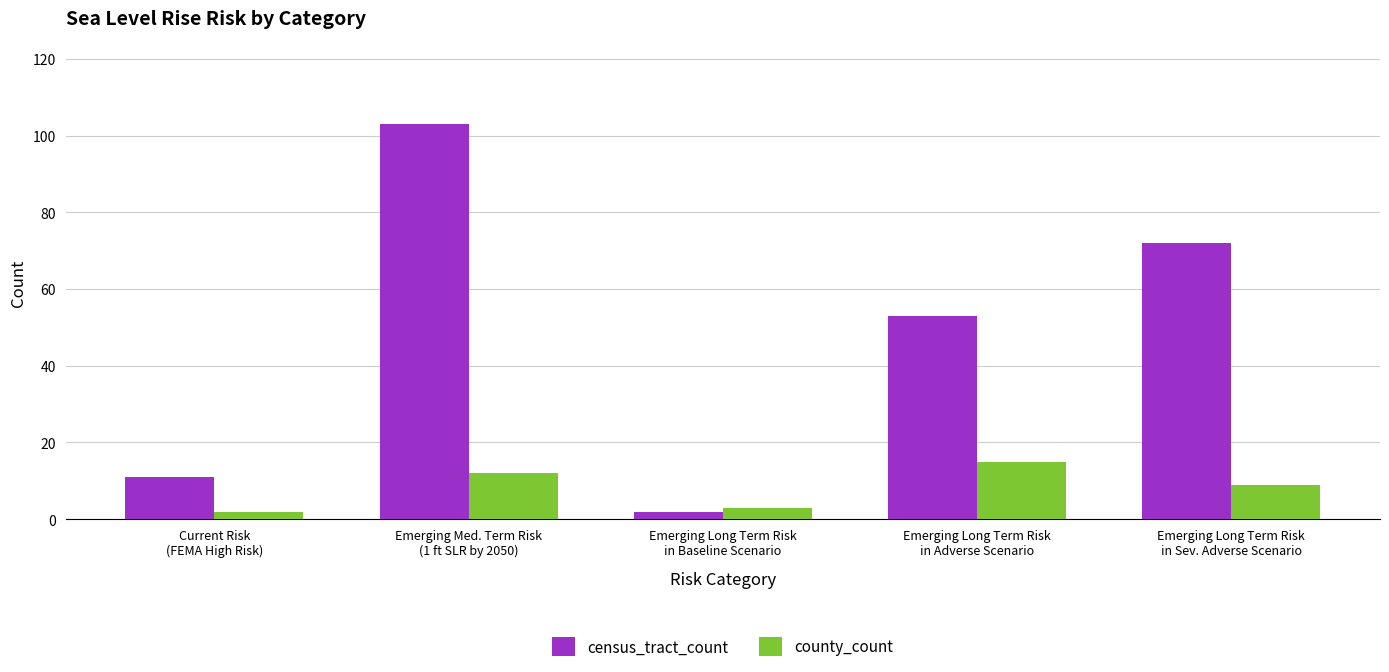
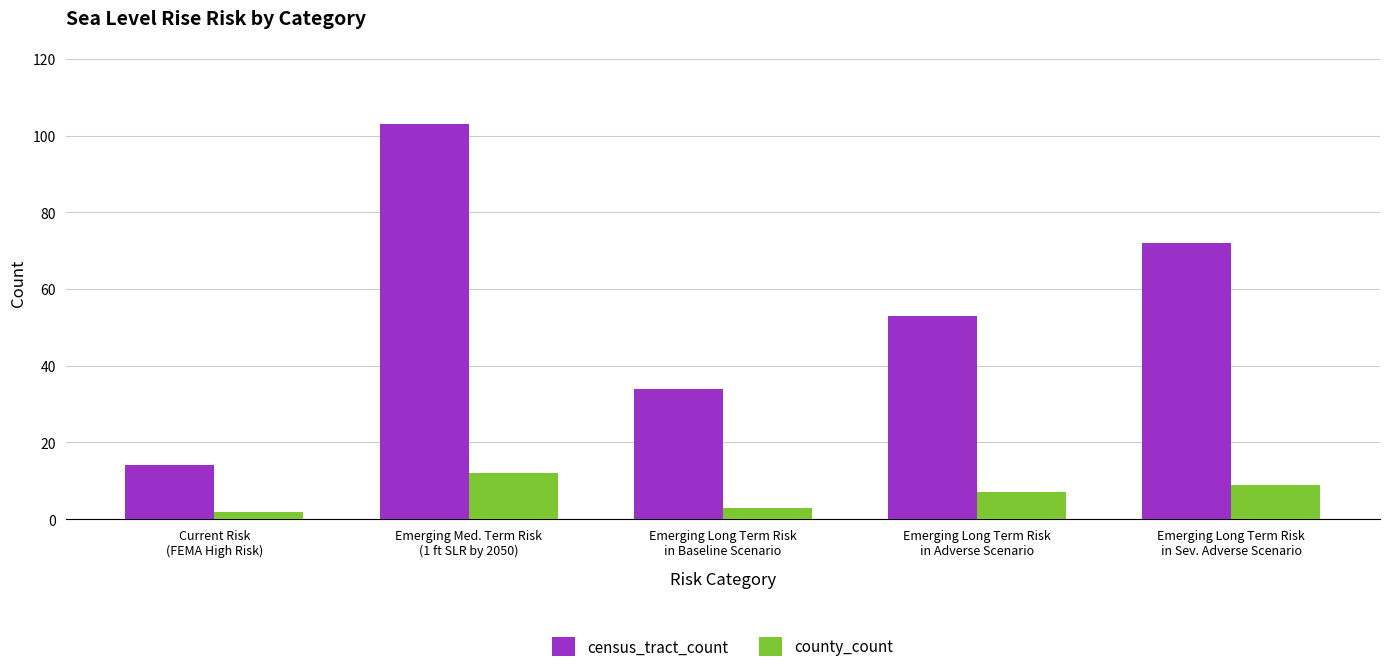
census_tract_count, Current Risk (FEMA High Risk): 11 -> 14
census_tract_count, Emerging Long Term Risk in Baseline Scenario: 2 -> 34
county_count, Emerging Long Term Risk in Adverse Scenario: 15 -> 7
